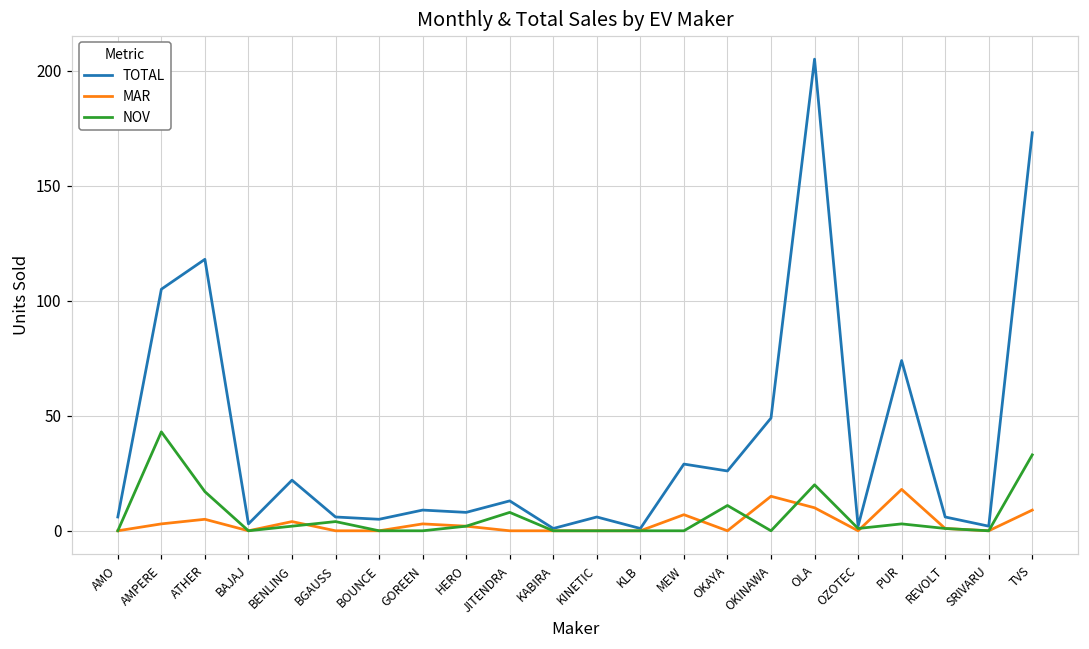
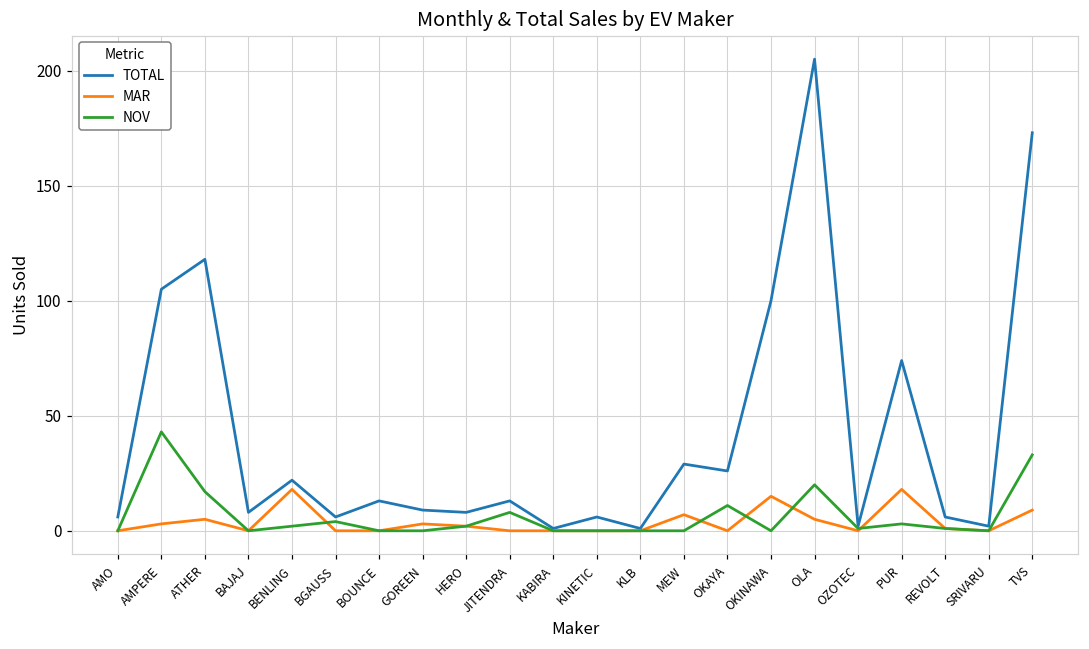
TOTAL, BAJAJ: 3 -> 8
MAR, BENLING: 4 -> 18
TOTAL, BOUNCE: 5 -> 13
TOTAL, OKINAWA: 49 -> 100
MAR, OLA: 10 -> 5
